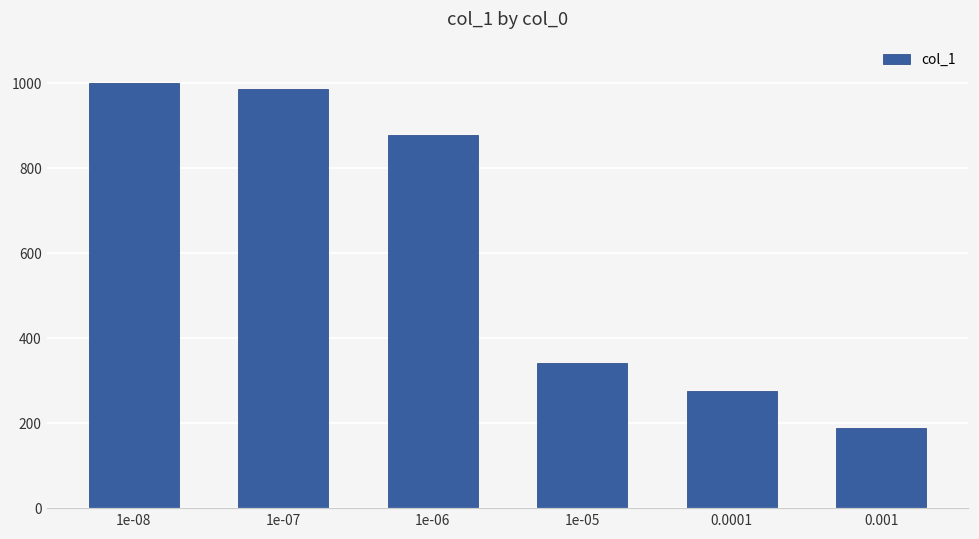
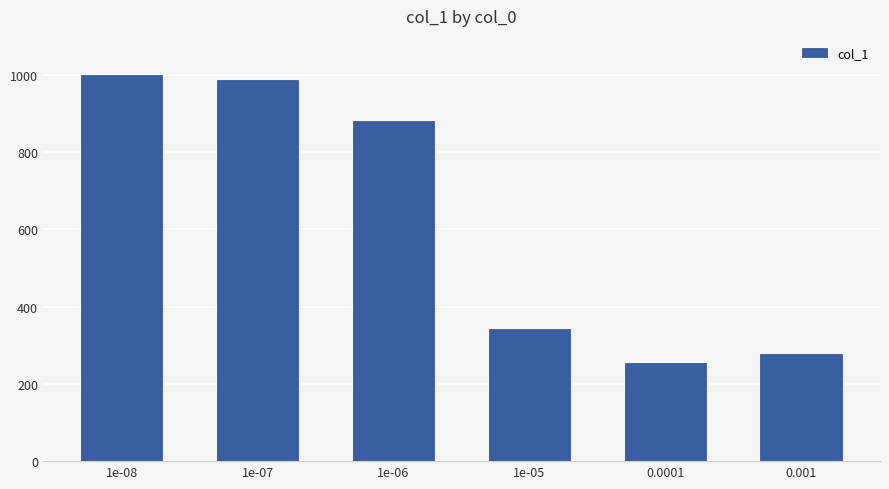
0.0001: 280 -> 260
0.001: 190 -> 280
